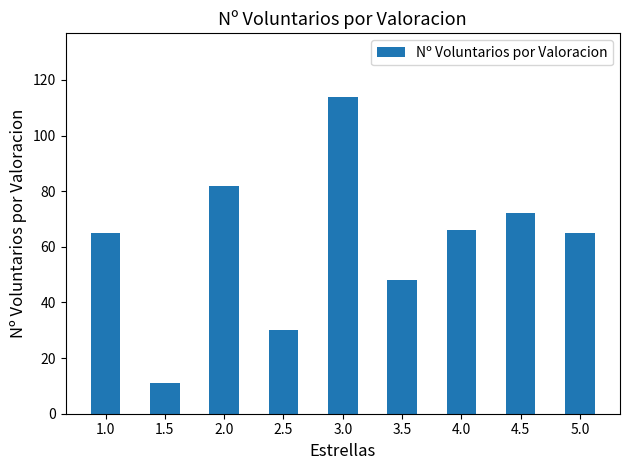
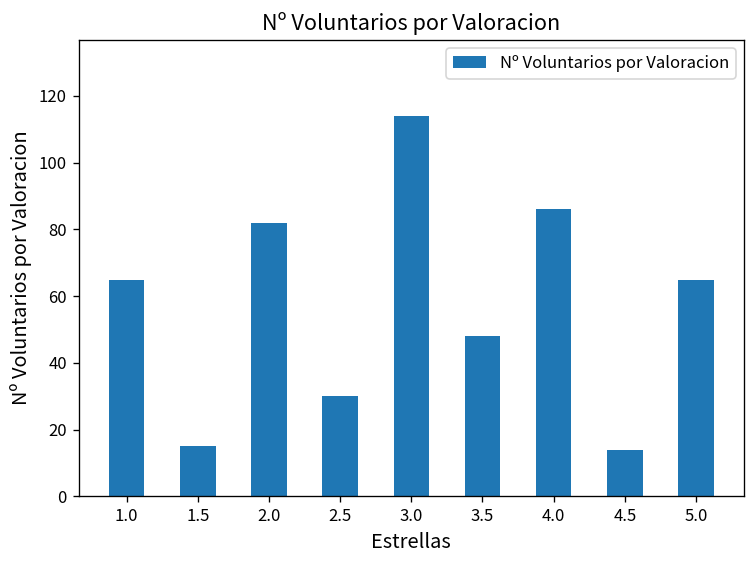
1.5: 11 -> 15
4.0: 66 -> 86
4.5: 72 -> 14
